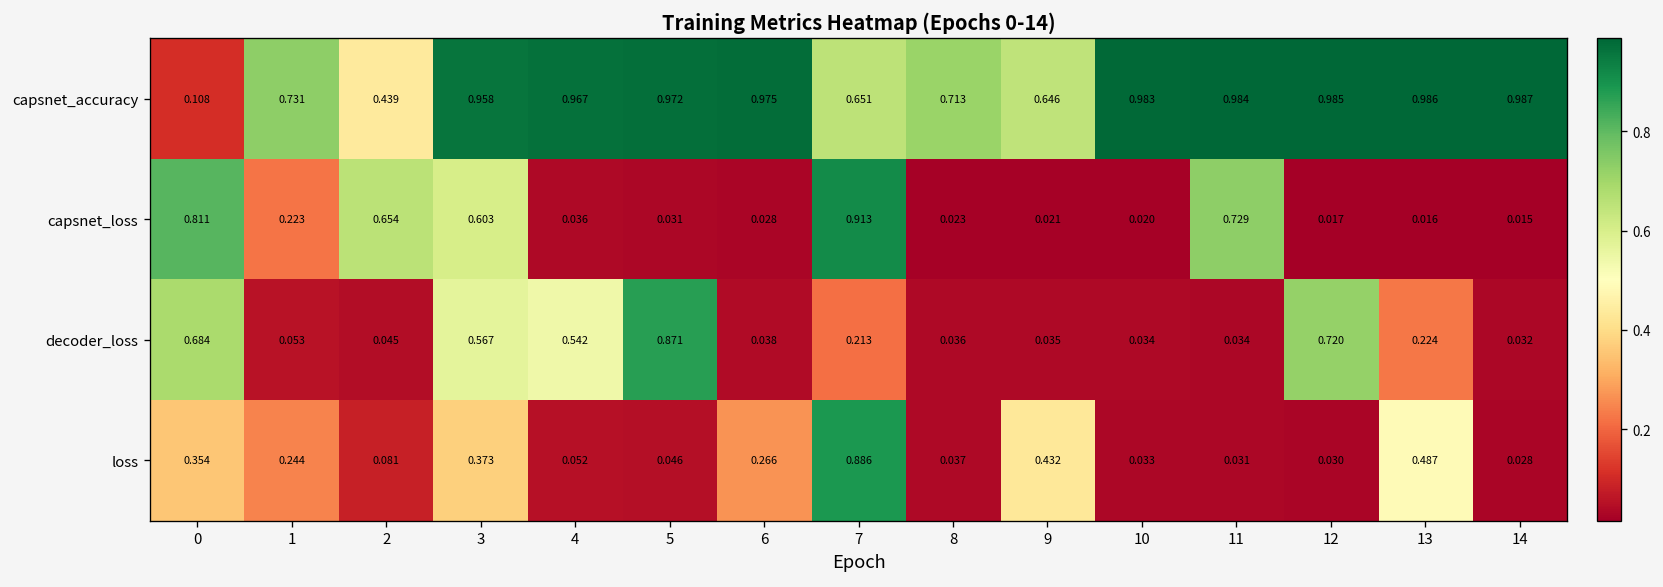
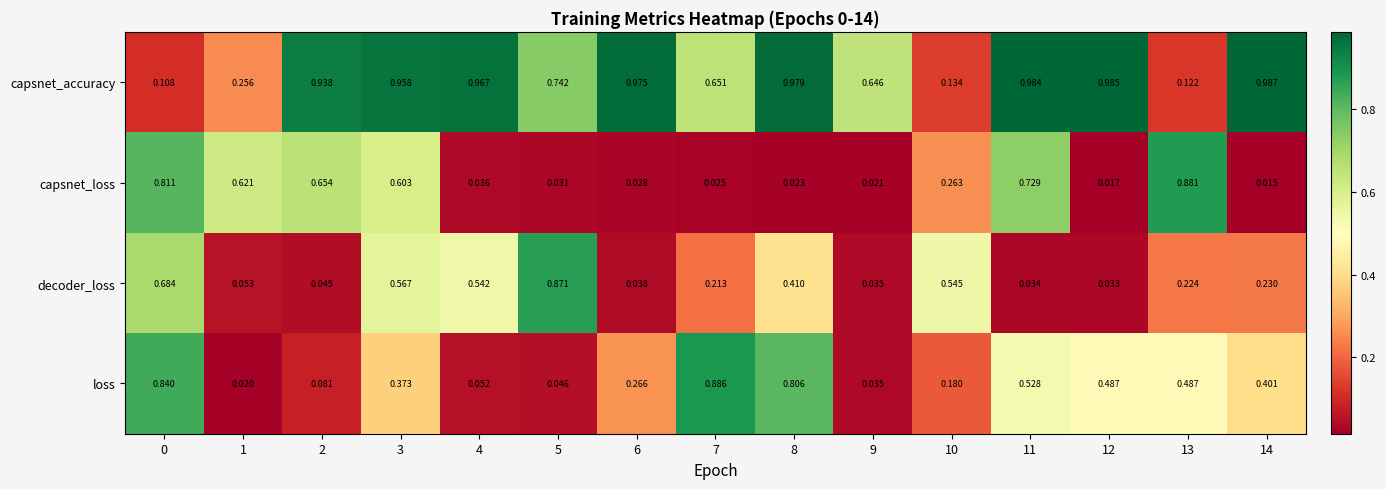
capsnet_accuracy, 1: 0.731 -> 0.256
capsnet_accuracy, 2: 0.439 -> 0.938
capsnet_accuracy, 5: 0.972 -> 0.742
capsnet_accuracy, 8: 0.713 -> 0.979
capsnet_accuracy, 10: 0.983 -> 0.134
capsnet_accuracy, 13: 0.986 -> 0.122
capsnet_loss, 1: 0.223 -> 0.621
capsnet_loss, 7: 0.913 -> 0.025
capsnet_loss, 10: 0.020 -> 0.263
capsnet_loss, 13: 0.016 -> 0.881
decoder_loss, 8: 0.036 -> 0.410
decoder_loss, 10: 0.034 -> 0.545
decoder_loss, 12: 0.720 -> 0.033
decoder_loss, 14: 0.032 -> 0.230
loss, 0: 0.354 -> 0.840
loss, 1: 0.244 -> 0.020
loss, 8: 0.037 -> 0.806
loss, 9: 0.432 -> 0.035
loss, 10: 0.033 -> 0.180
loss, 11: 0.031 -> 0.528
loss, 12: 0.030 -> 0.487
loss, 14: 0.028 -> 0.401
